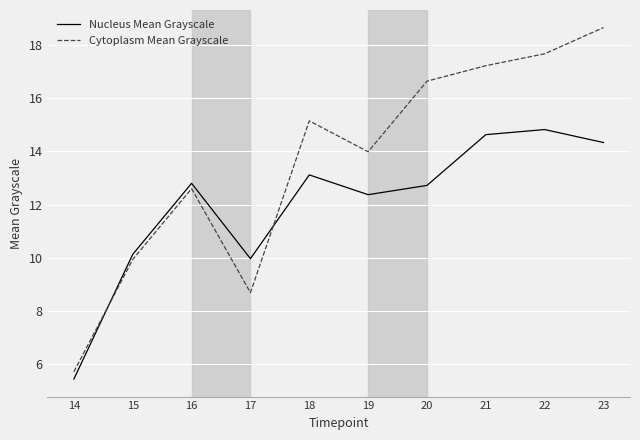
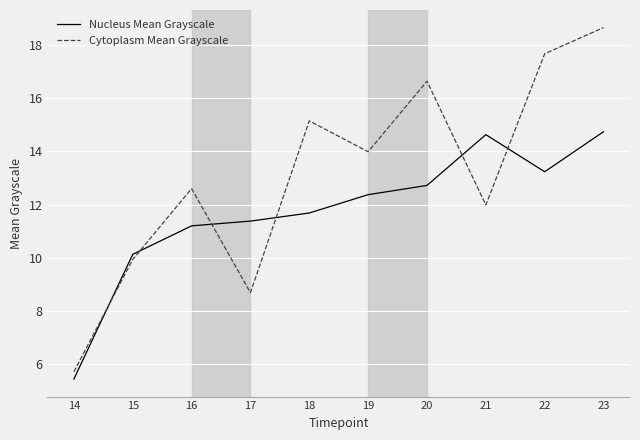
Nucleus Mean Grayscale, 16: 12.8 -> 11.2
Nucleus Mean Grayscale, 17: 10.0 -> 11.4
Nucleus Mean Grayscale, 18: 13.1 -> 11.7
Cytoplasm Mean Grayscale, 21: 17.2 -> 12.0
Nucleus Mean Grayscale, 22: 14.8 -> 13.2
Nucleus Mean Grayscale, 23: 14.3 -> 14.7
